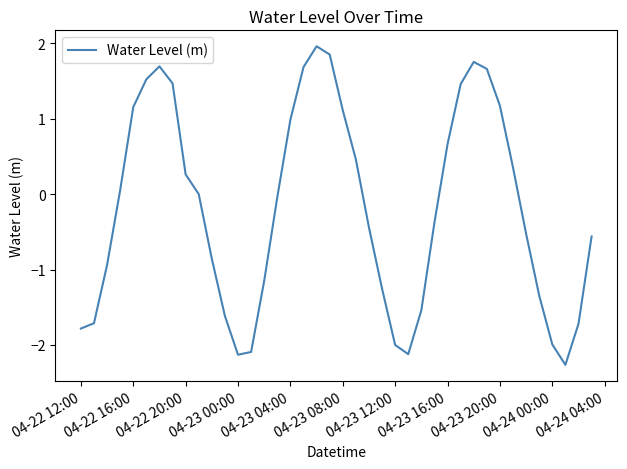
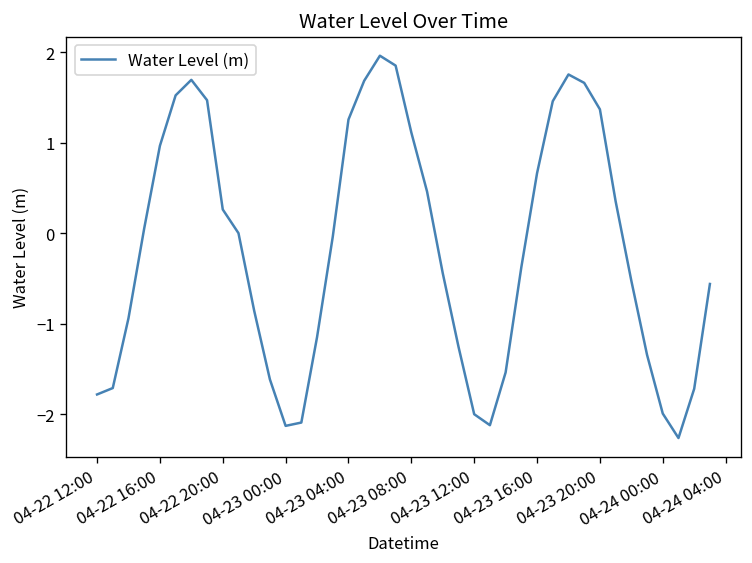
04-22 16:00: 1.2 -> 1.0
04-23 04:00: 1.0 -> 1.3
04-23 20:00: 1.2 -> 1.4
